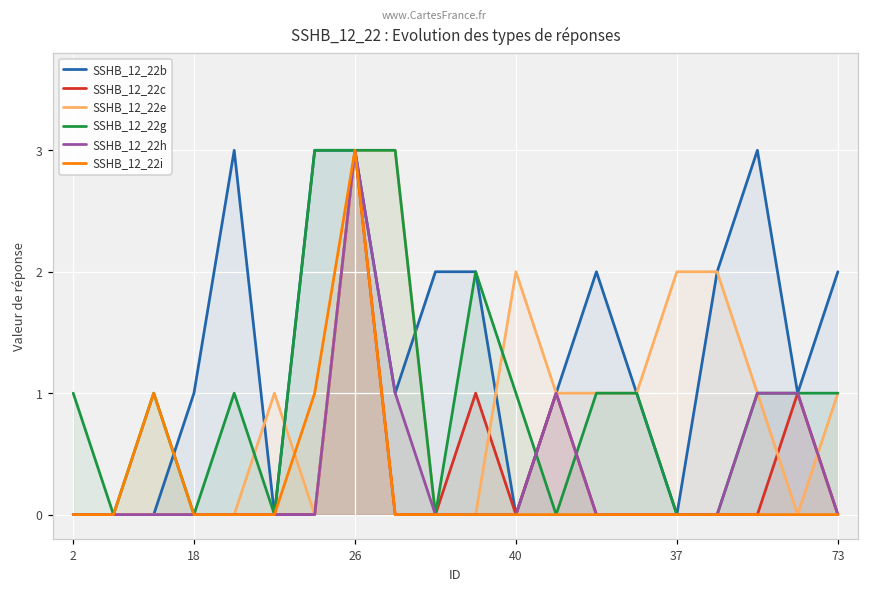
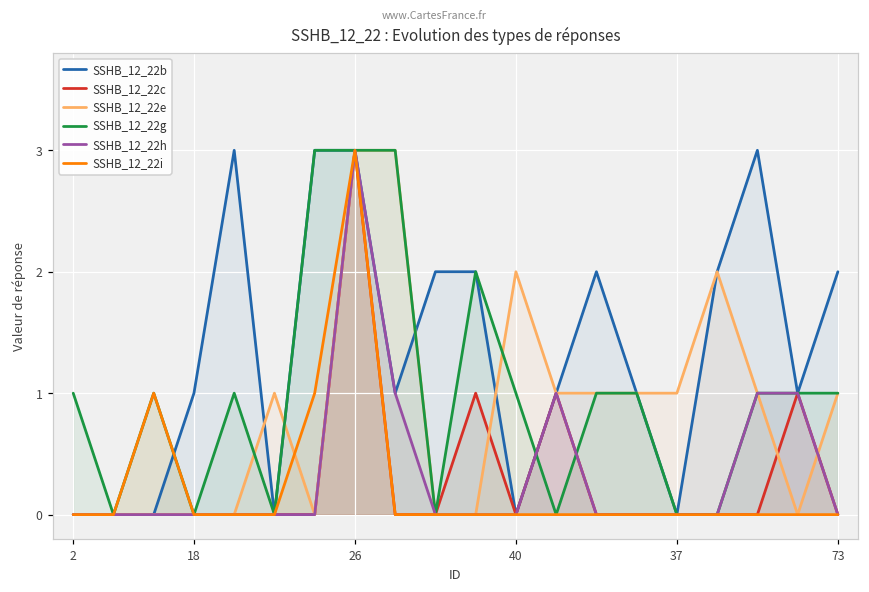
SSHB_12_22e, 37: 2 -> 1
